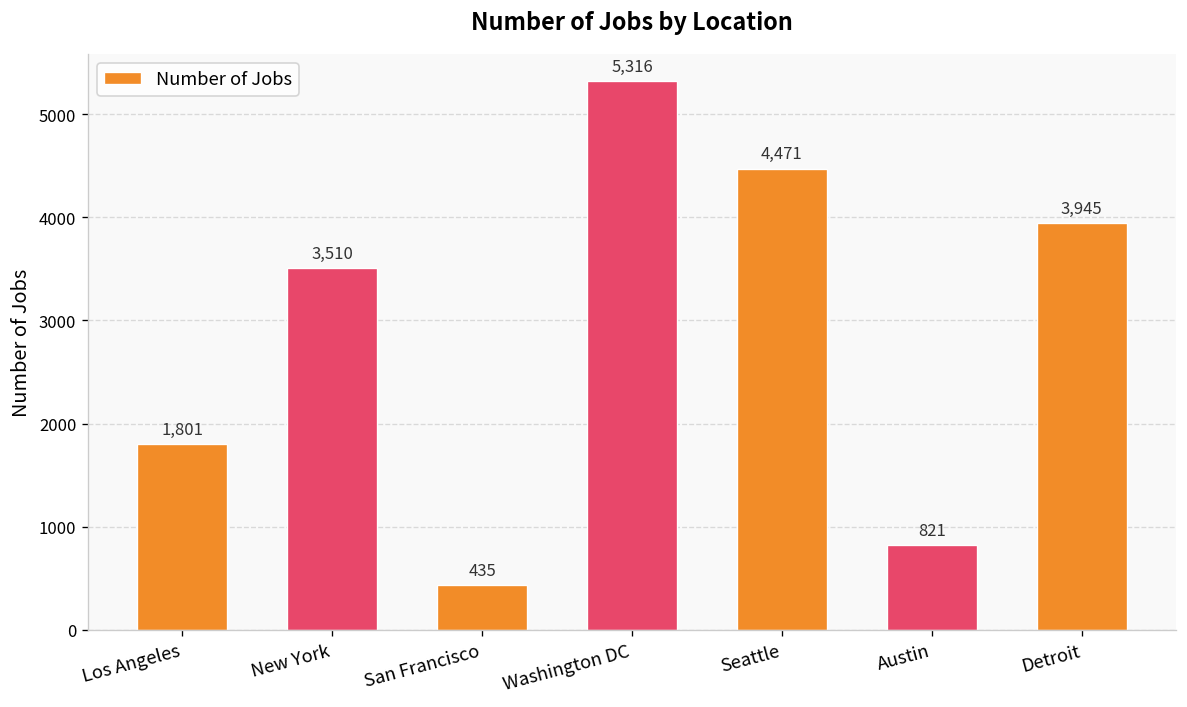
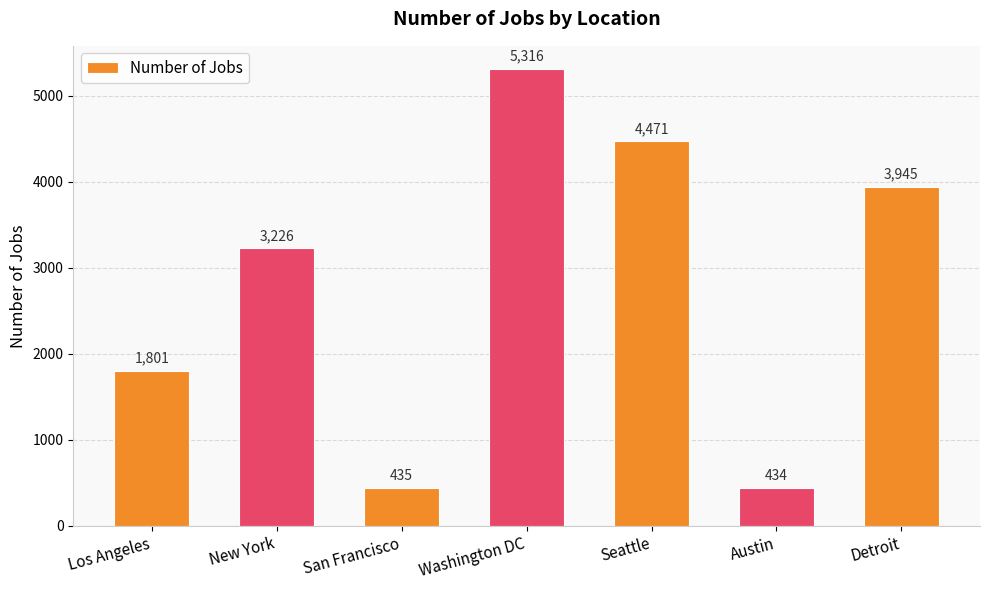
New York: 3,510 -> 3,226
Austin: 821 -> 434
